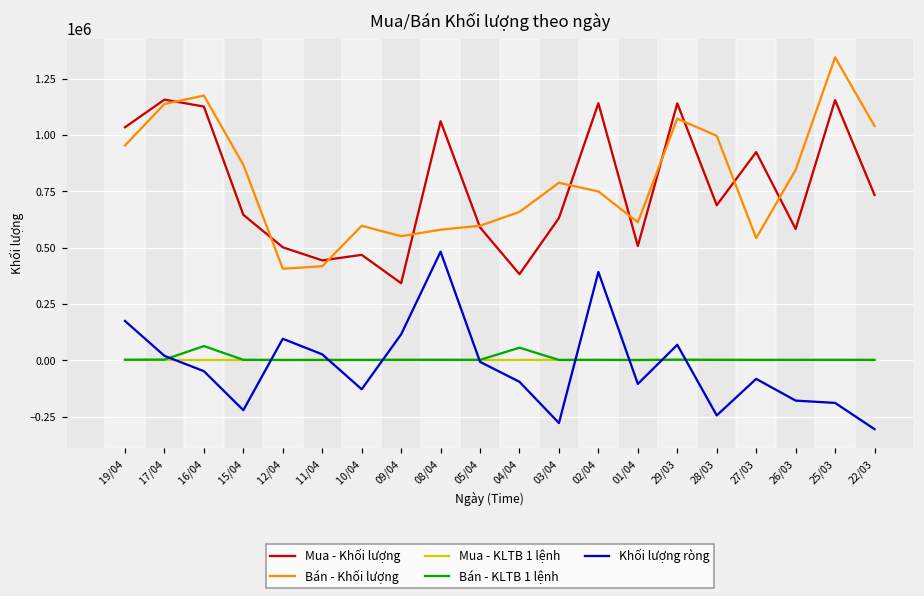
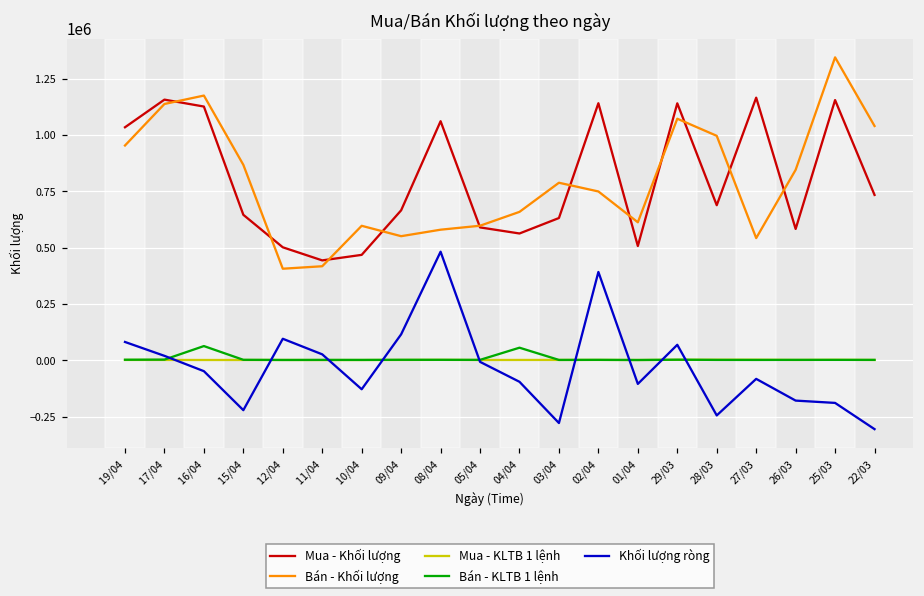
Khối lượng ròng, 19/04: 170000 -> 80000
Mua - Khối lượng, 09/04: 340000 -> 670000
Mua - Khối lượng, 04/04: 380000 -> 560000
Mua - Khối lượng, 27/03: 920000 -> 1170000
